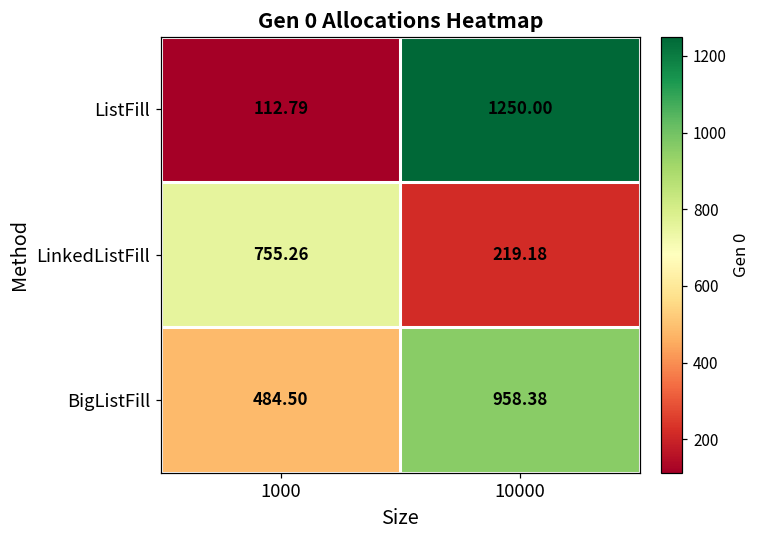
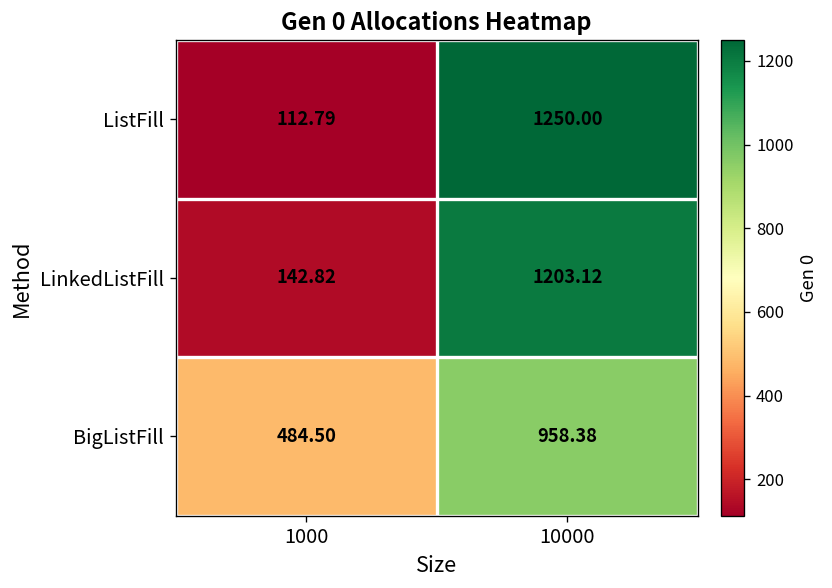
LinkedListFill, 1000: 755.26 -> 142.82
LinkedListFill, 10000: 219.18 -> 1203.12
